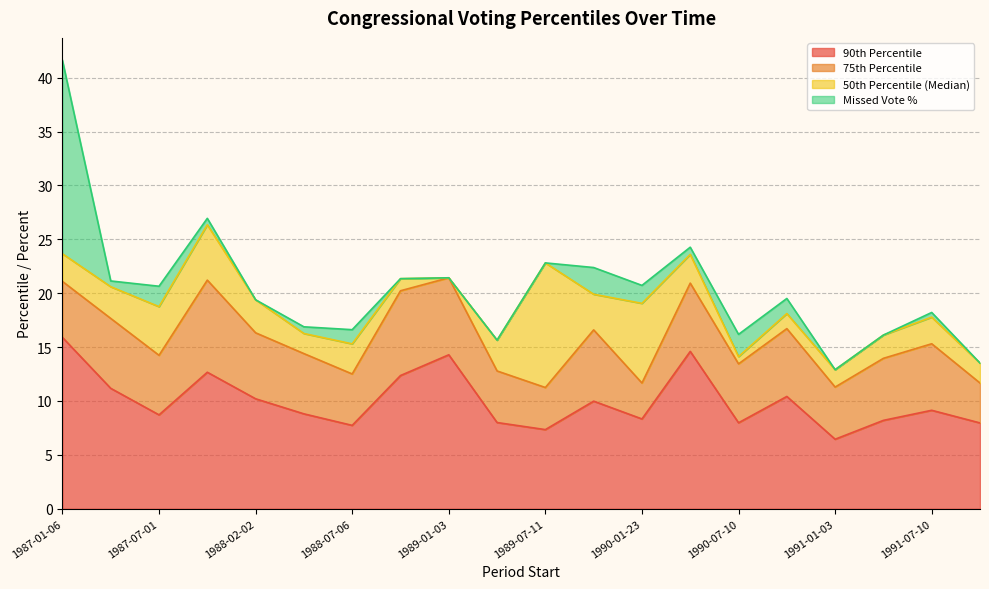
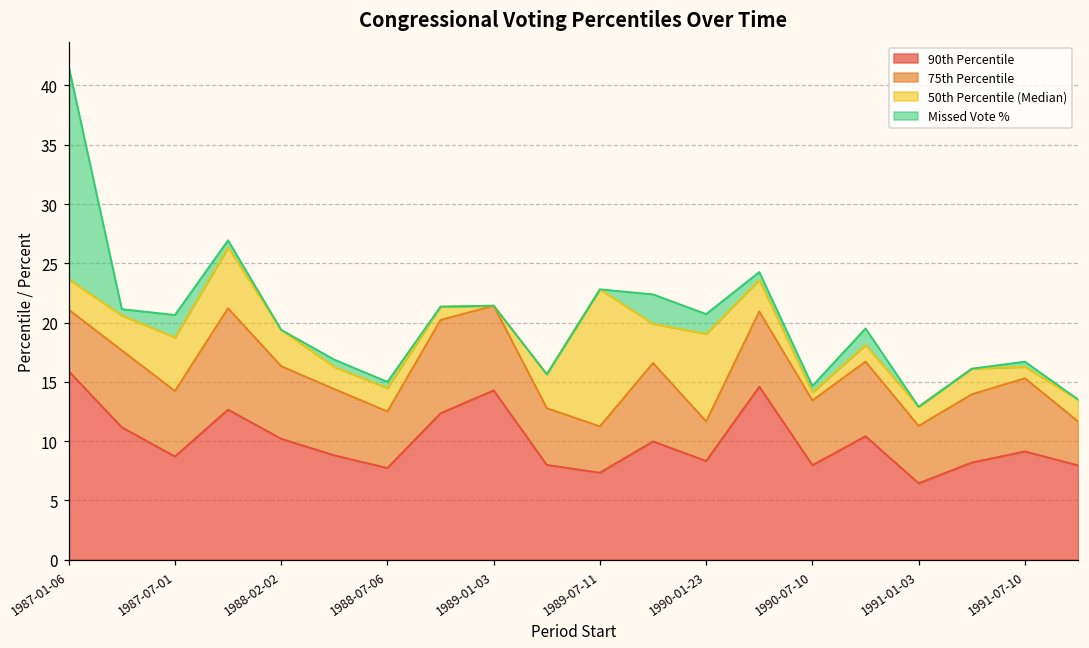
50th Percentile (Median), 1988-07-06: 2.8 -> 2.0
Missed Vote %, 1988-07-06: 1.3 -> 0.5
Missed Vote %, 1990-07-10: 2.1 -> 0.5
50th Percentile (Median), 1991-07-10: 2.5 -> 1.0
